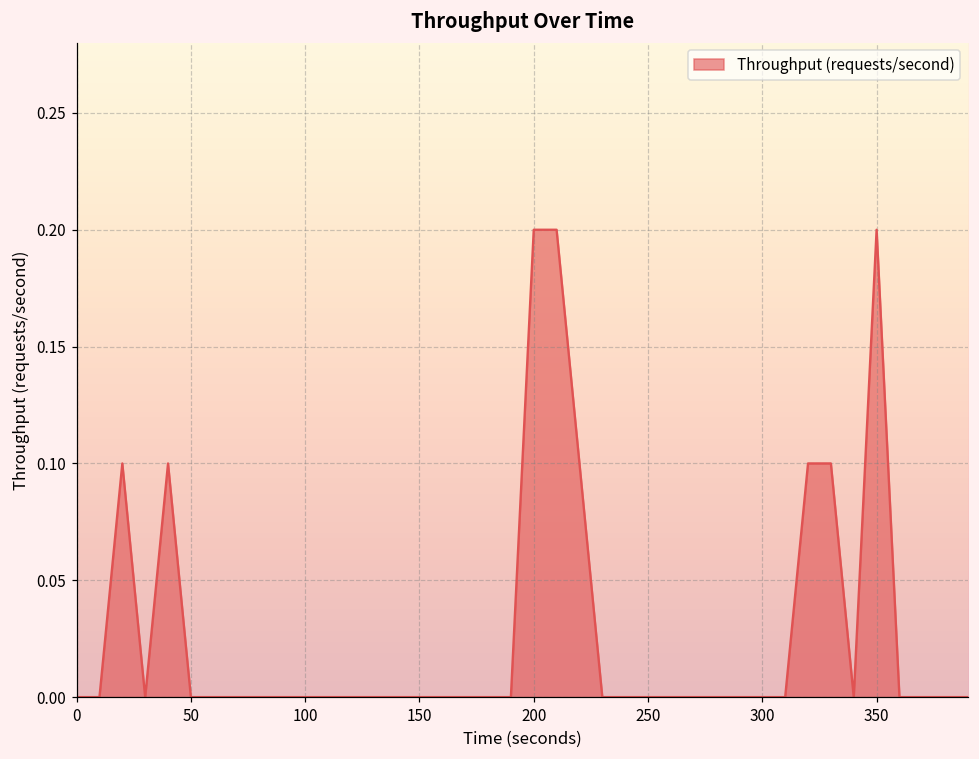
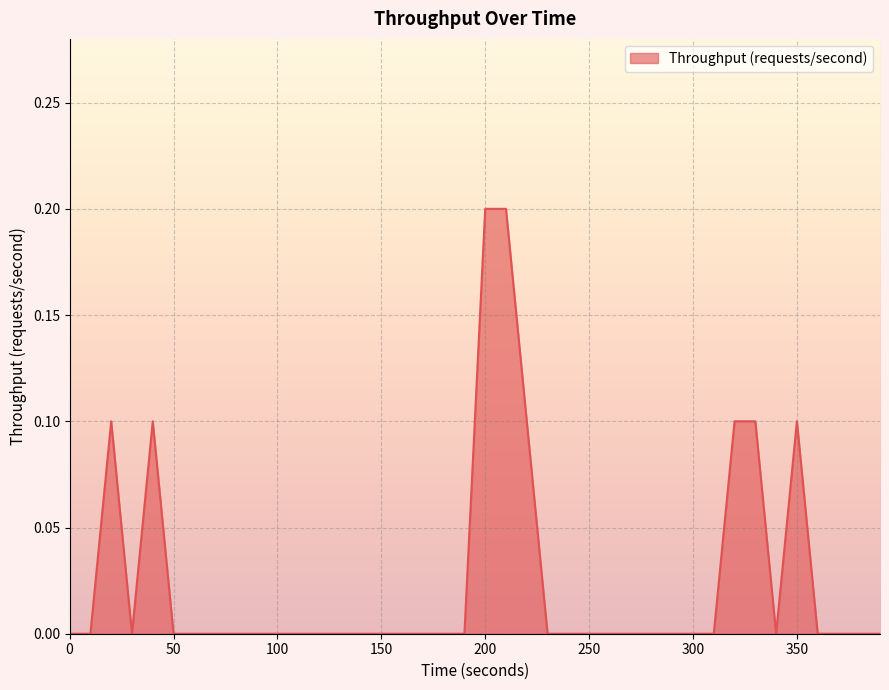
350: 0.2 -> 0.1
